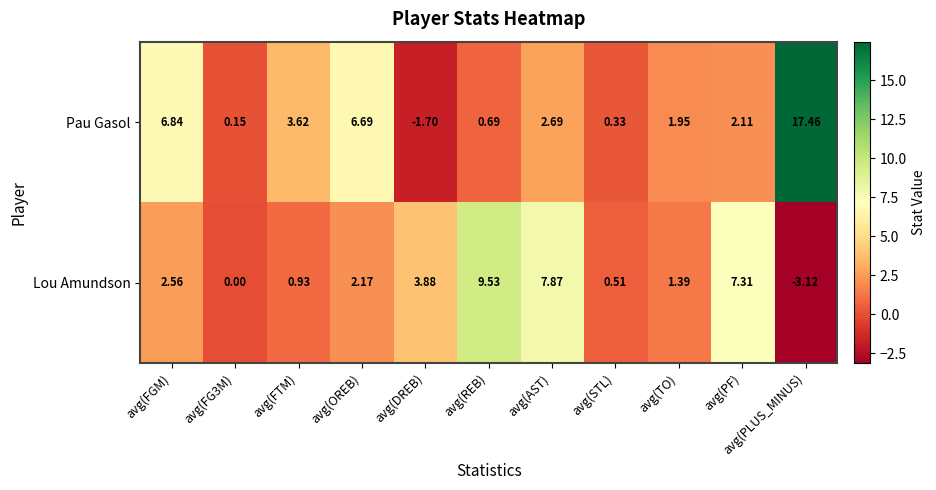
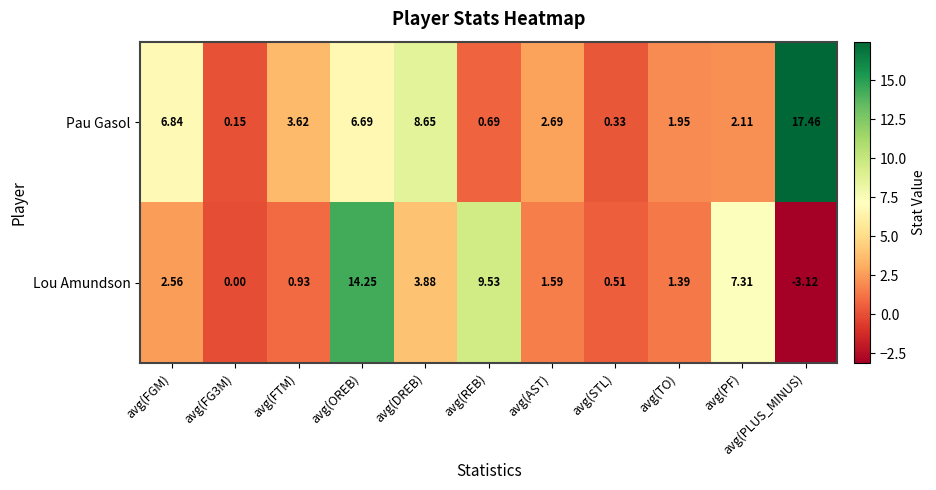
Pau Gasol, avg(DREB): -1.70 -> 8.65
Lou Amundson, avg(OREB): 2.17 -> 14.25
Lou Amundson, avg(AST): 7.87 -> 1.59
